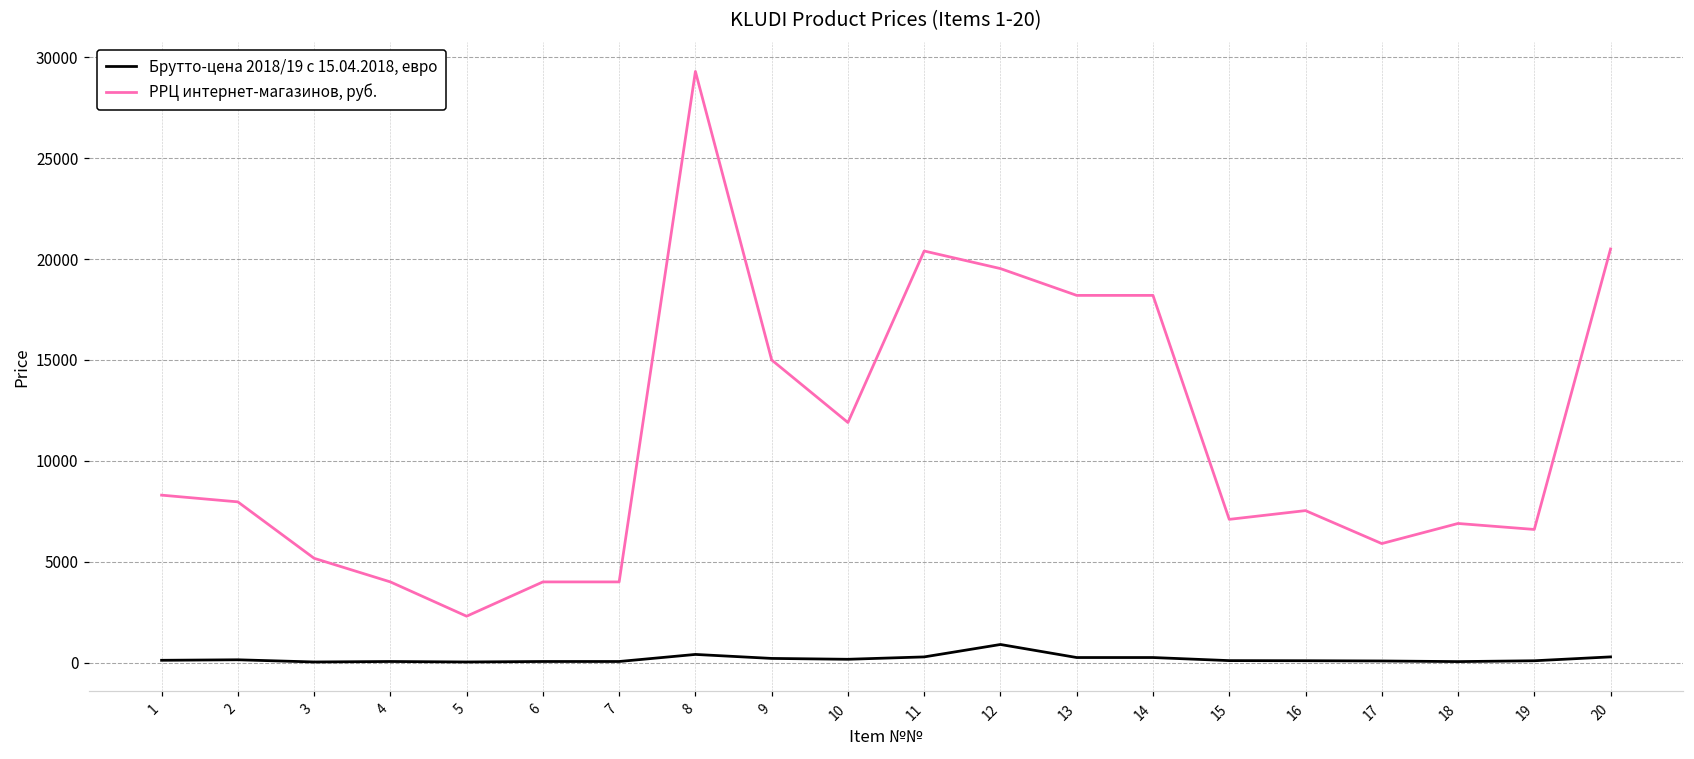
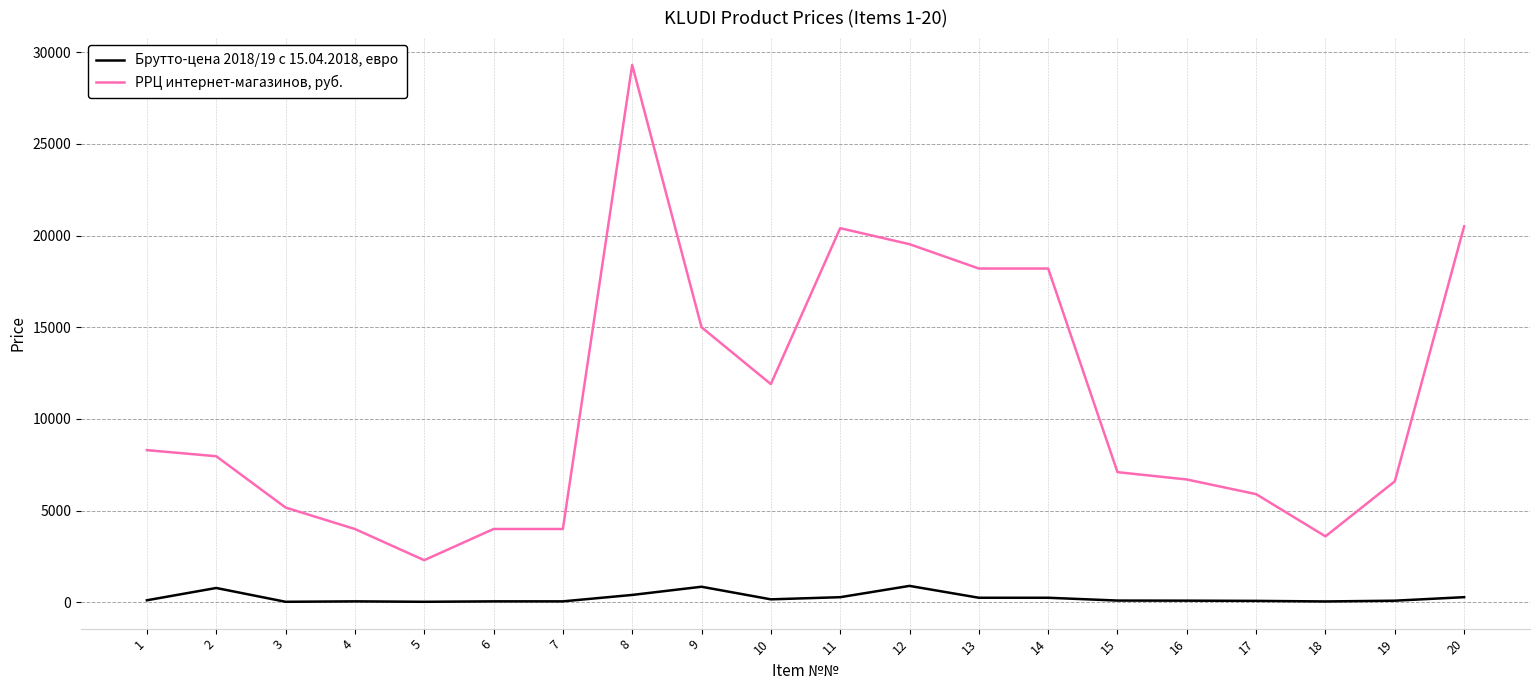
Брутто-цена 2018/19 с 15.04.2018, евро, 2: 100 -> 800
Брутто-цена 2018/19 с 15.04.2018, евро, 9: 200 -> 900
РРЦ интернет-магазинов, руб., 16: 7500 -> 6700
РРЦ интернет-магазинов, руб., 18: 6900 -> 3600
